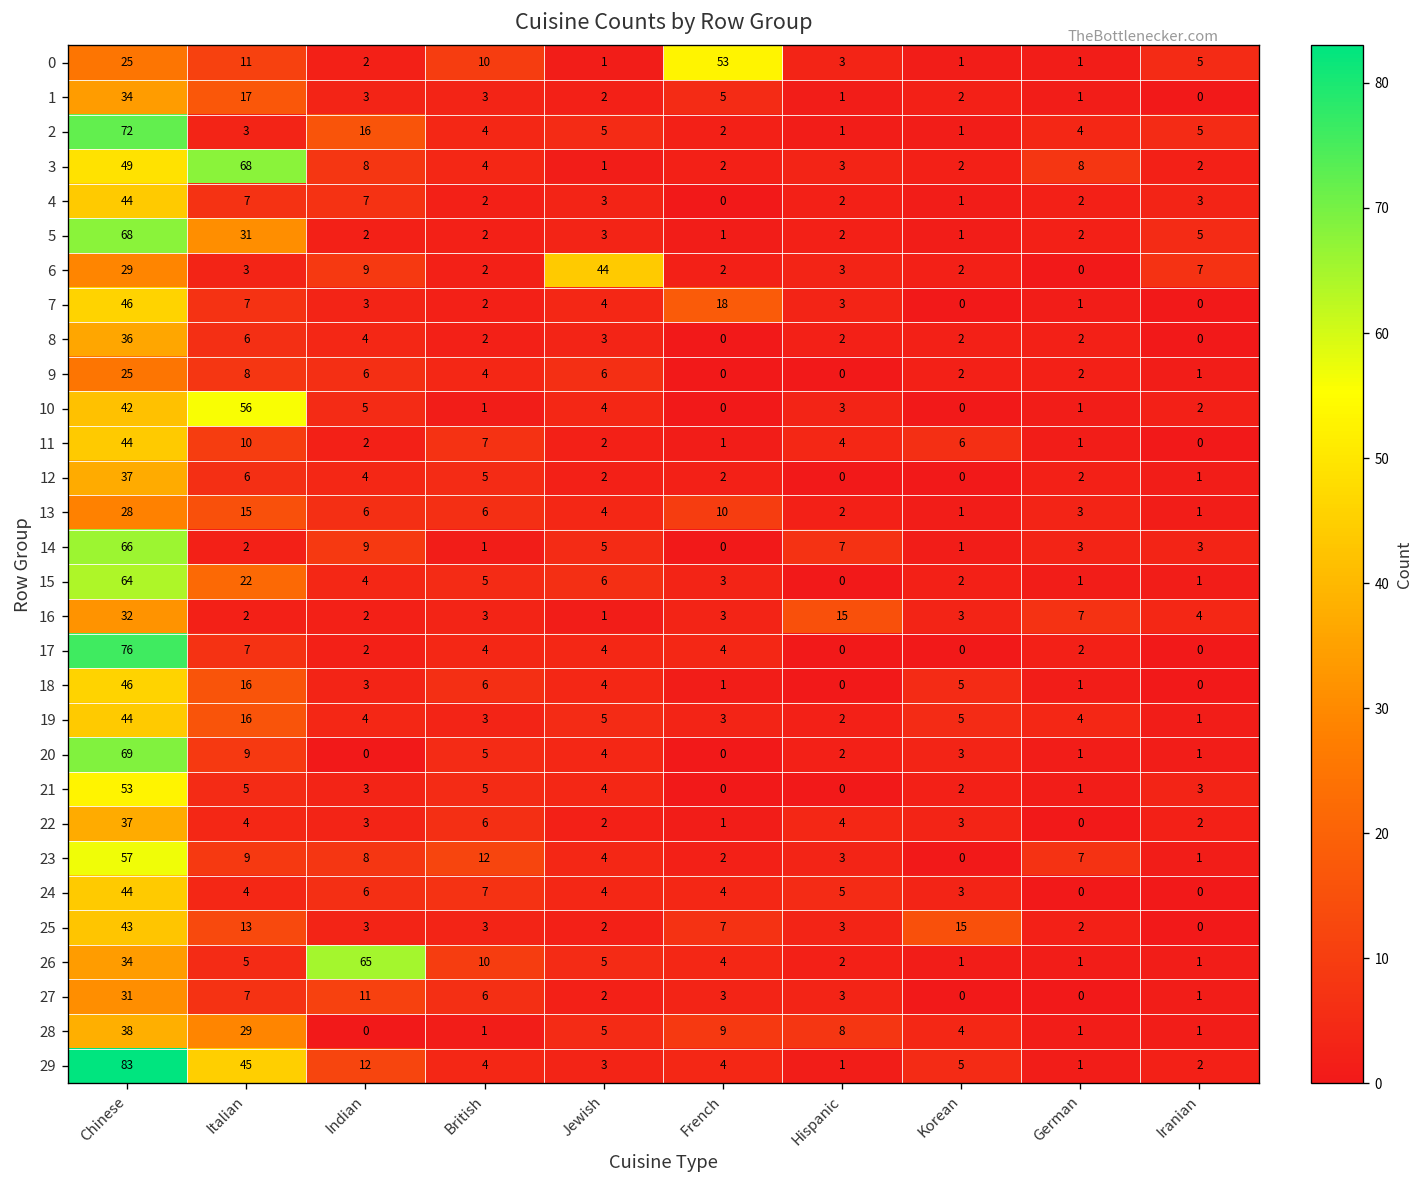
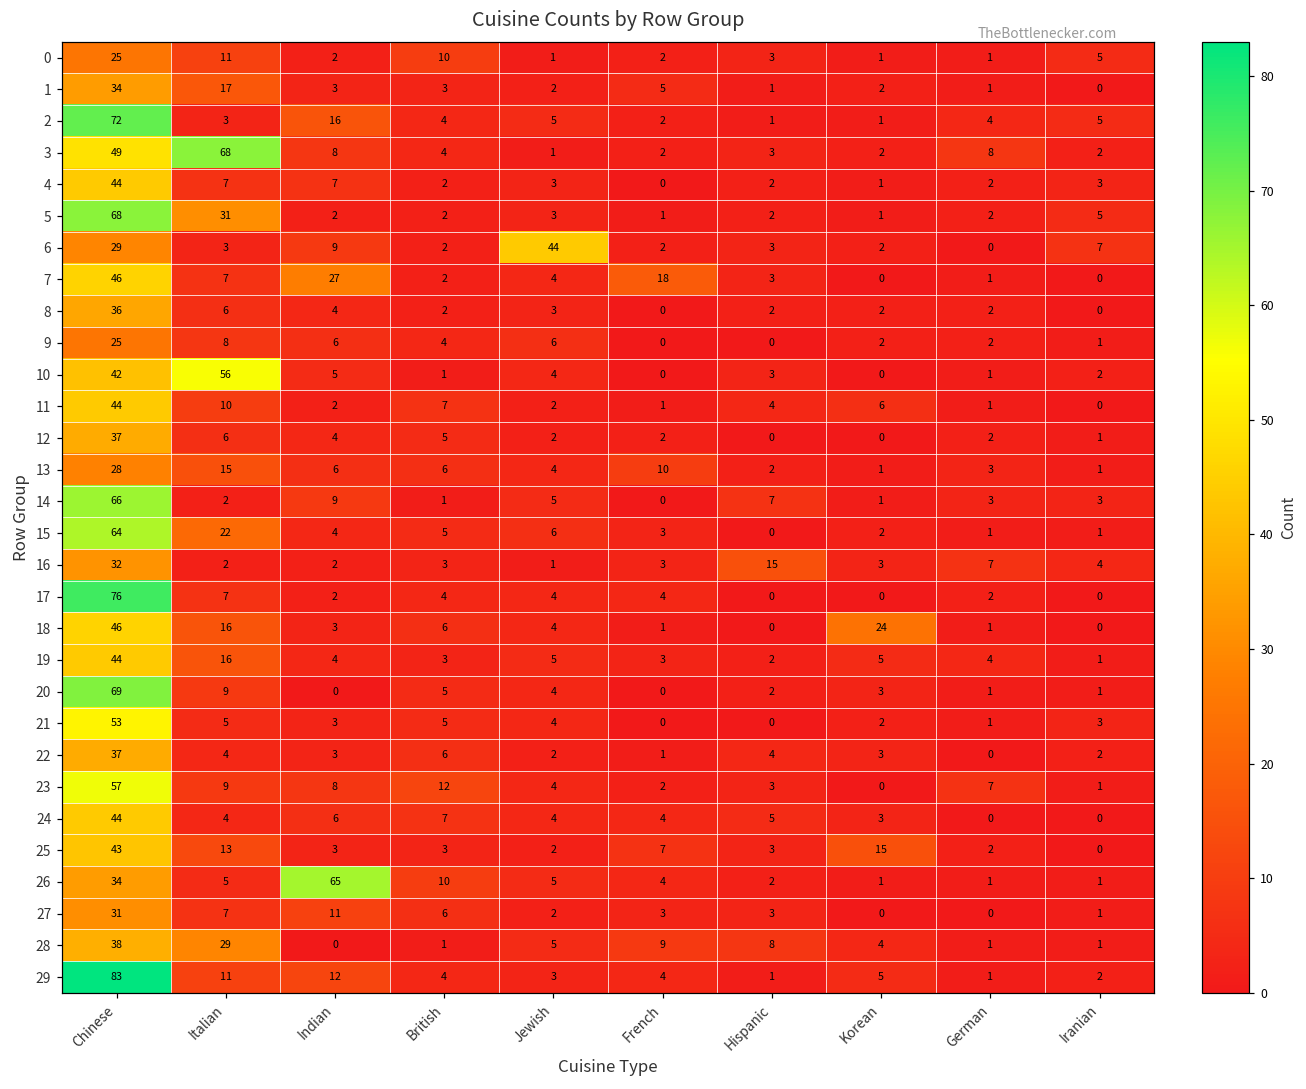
0, French: 53 -> 2
7, Indian: 3 -> 27
18, Korean: 5 -> 24
29, Italian: 45 -> 11
